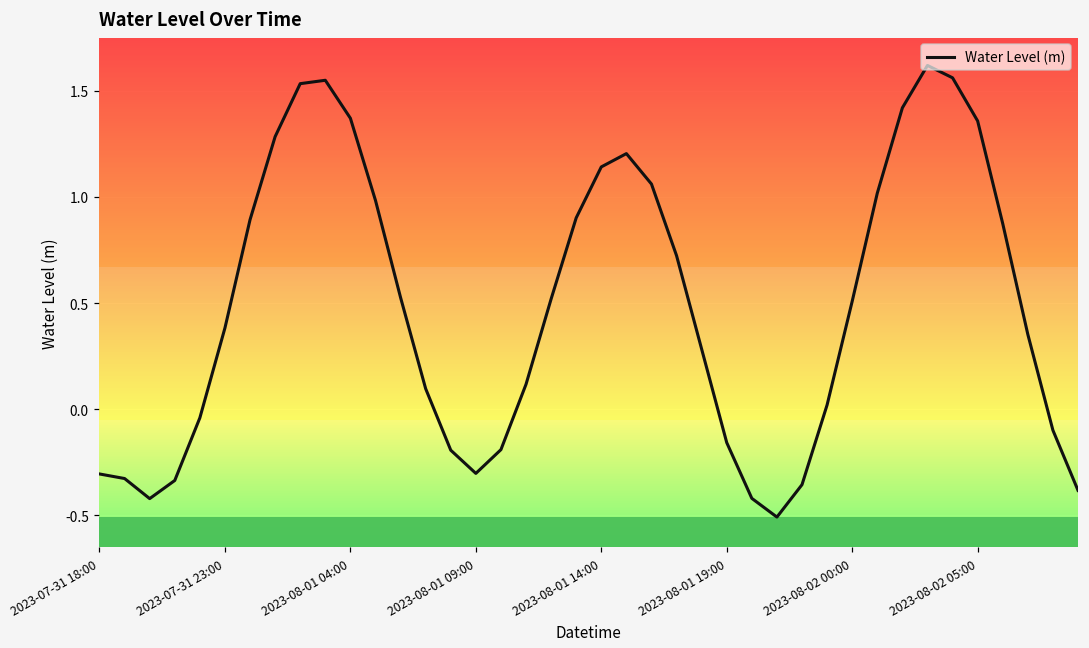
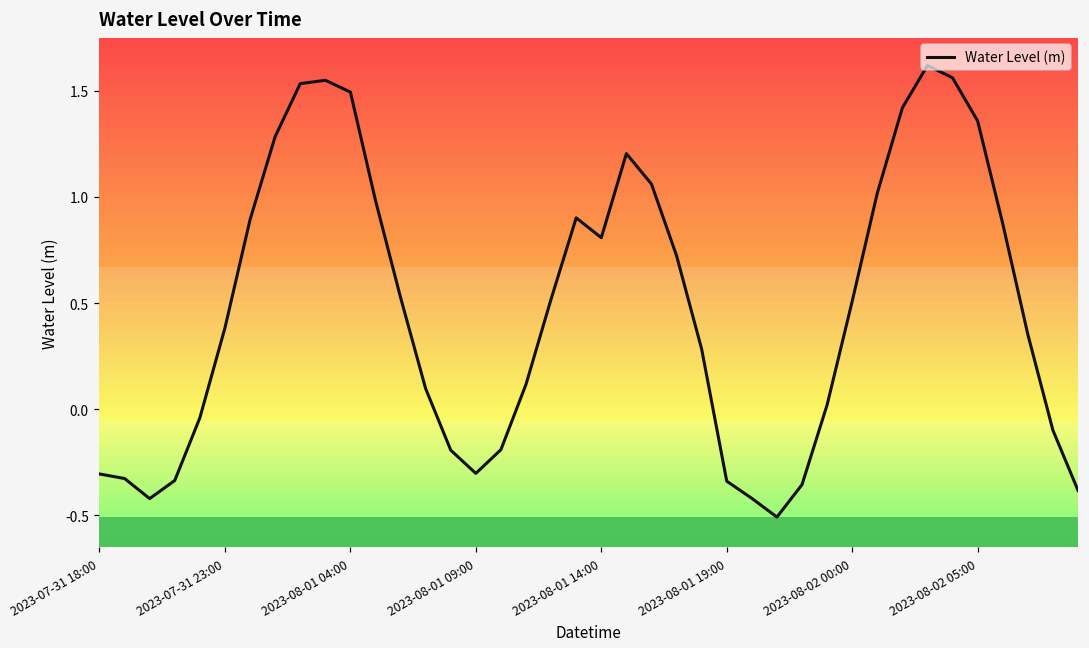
2023-08-01 04:00: 1.37 -> 1.49
2023-08-01 14:00: 1.14 -> 0.81
2023-08-01 19:00: -0.16 -> -0.34
